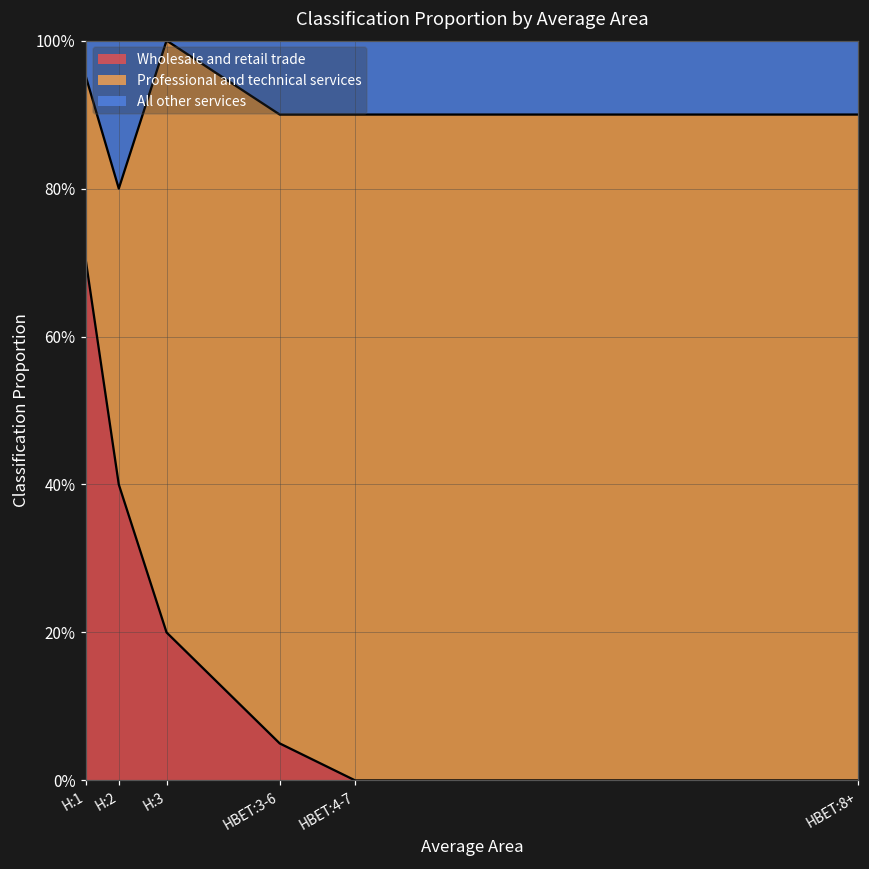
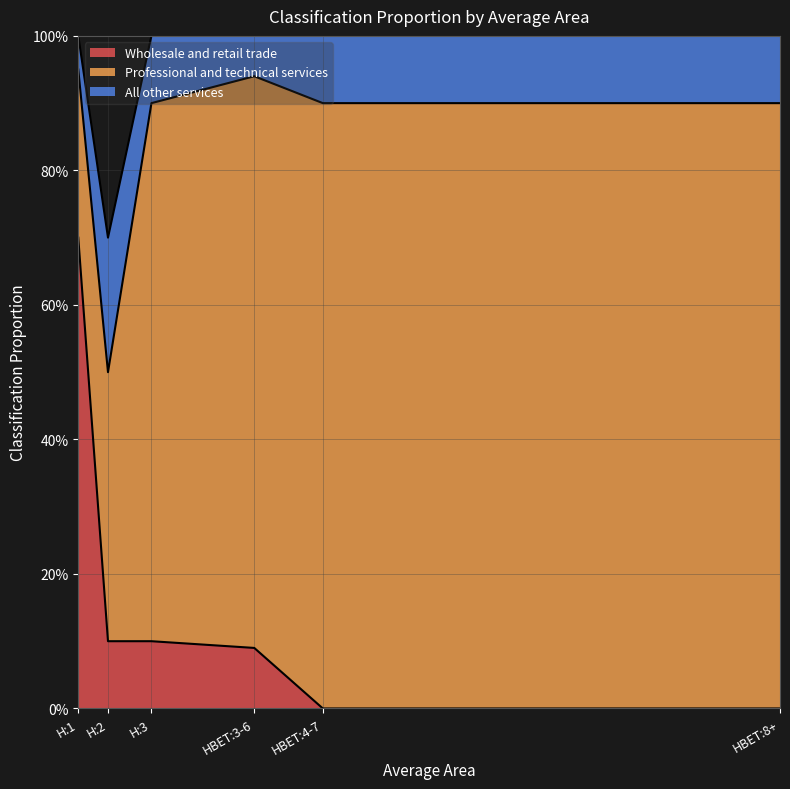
Wholesale and retail trade, H:2: 40% -> 10%
Wholesale and retail trade, H:3: 20% -> 10%
Wholesale and retail trade, HBET:3-6: 5% -> 9%
